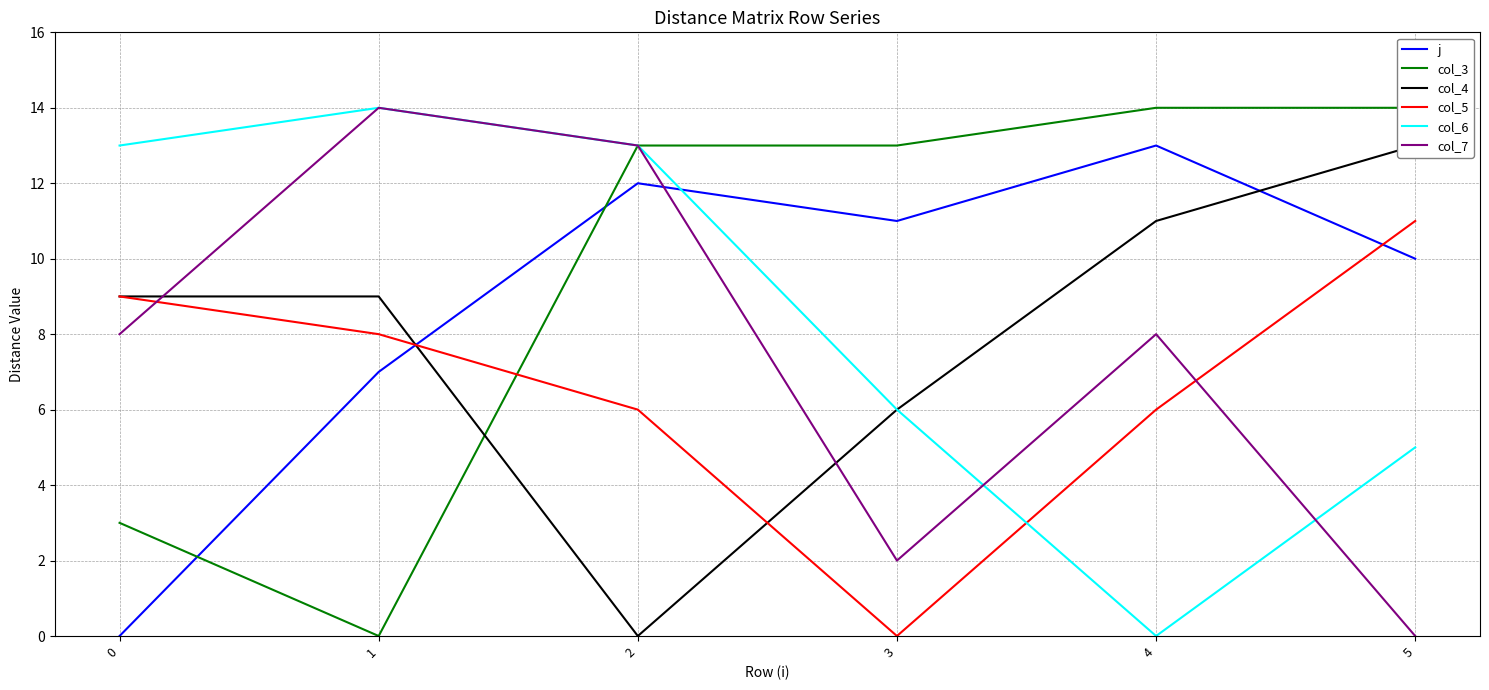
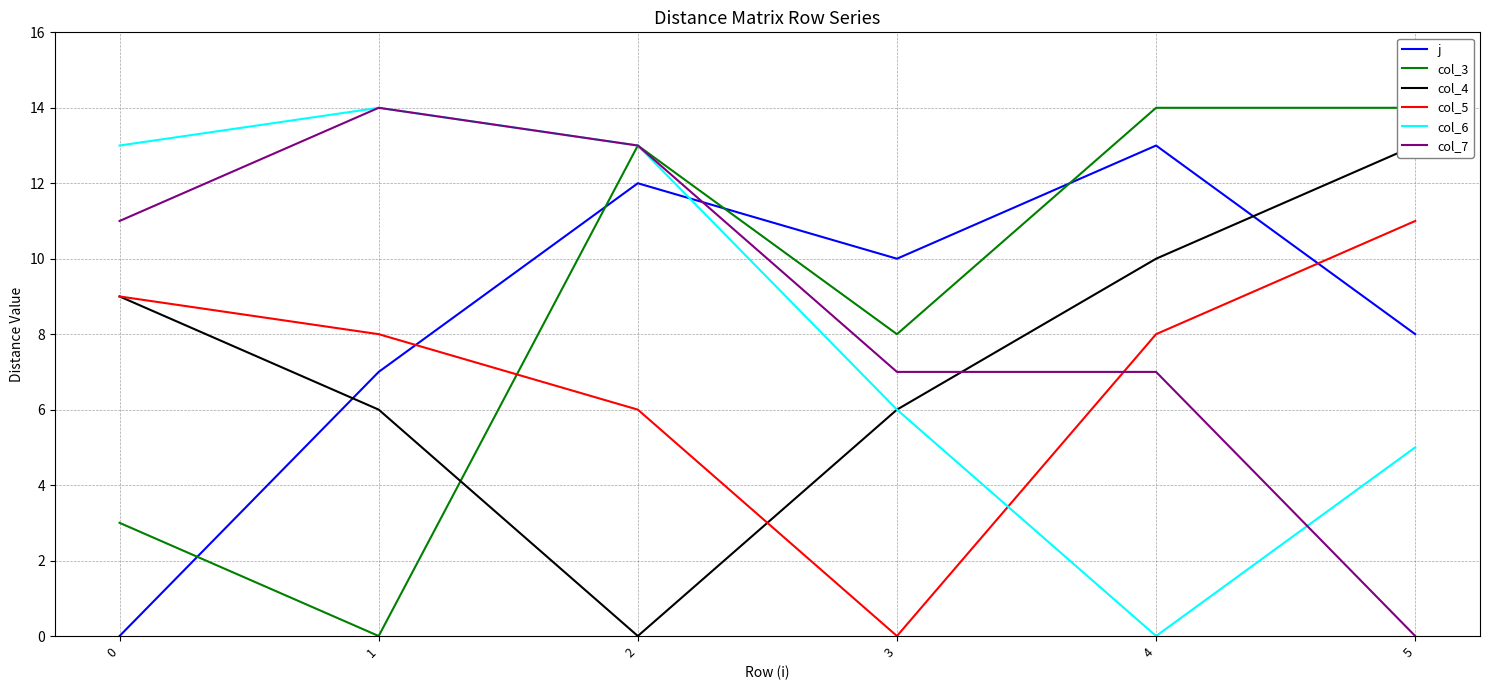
col_7, 0: 8 -> 11
col_4, 1: 9 -> 6
j, 3: 11 -> 10
col_3, 3: 13 -> 8
col_7, 3: 2 -> 7
col_4, 4: 11 -> 10
col_5, 4: 6 -> 8
col_7, 4: 8 -> 7
j, 5: 10 -> 8
